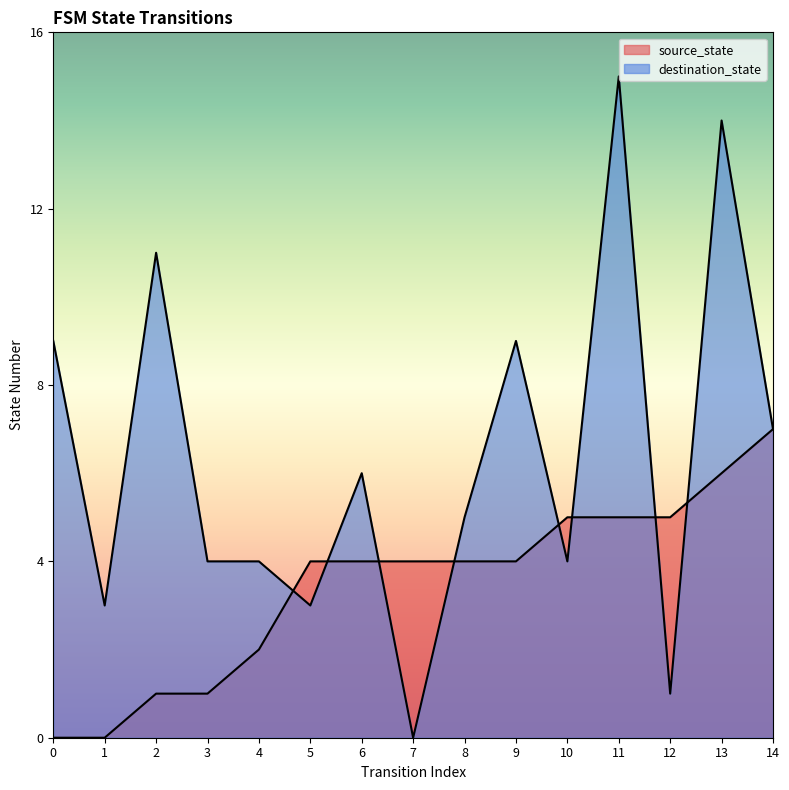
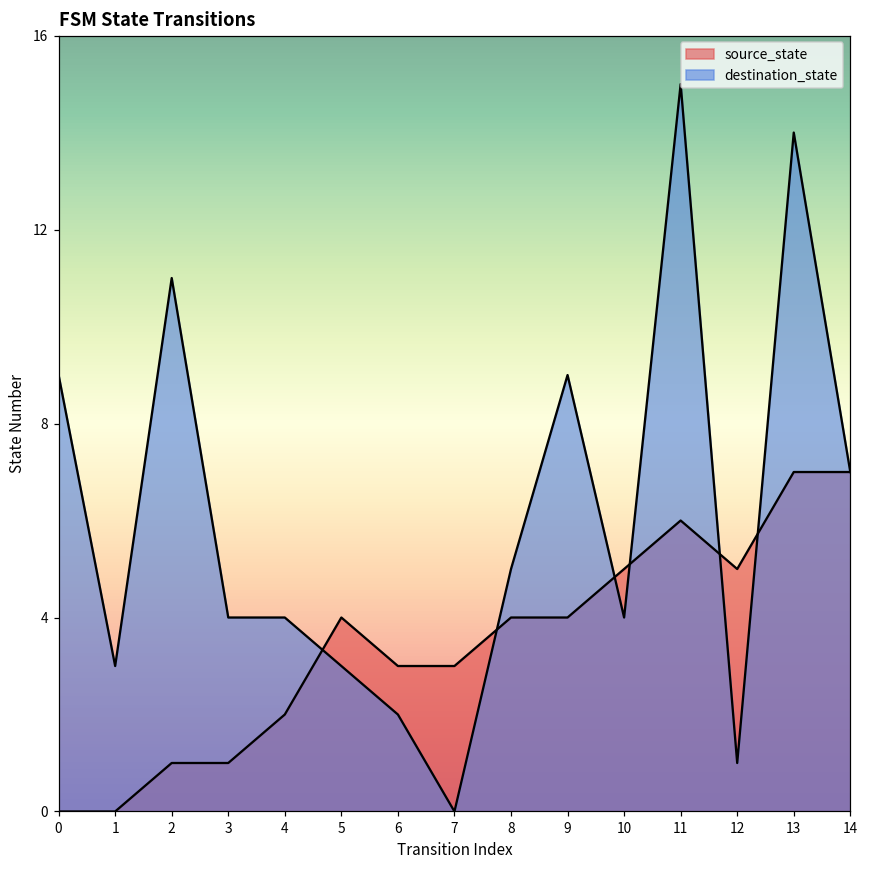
source_state, 6: 4 -> 3
destination_state, 6: 6 -> 2
source_state, 7: 4 -> 3
source_state, 11: 5 -> 6
source_state, 13: 6 -> 7
